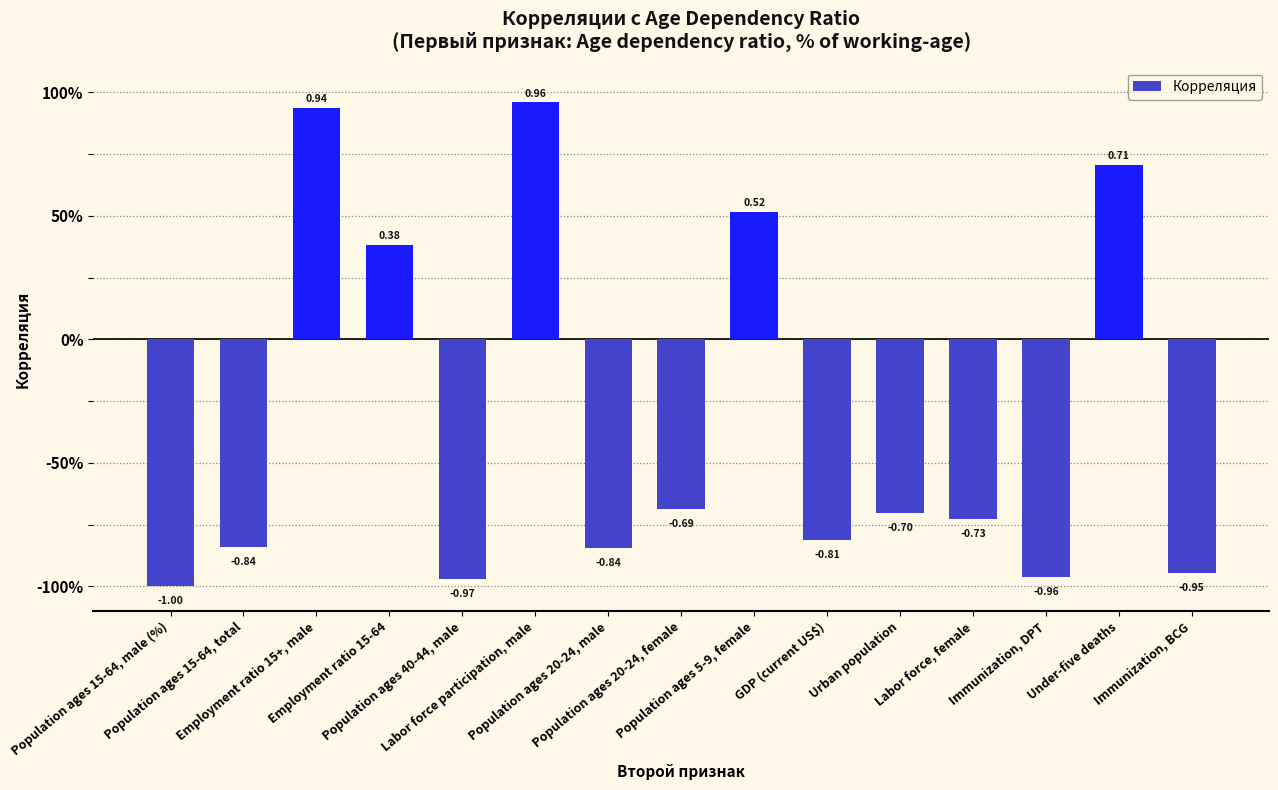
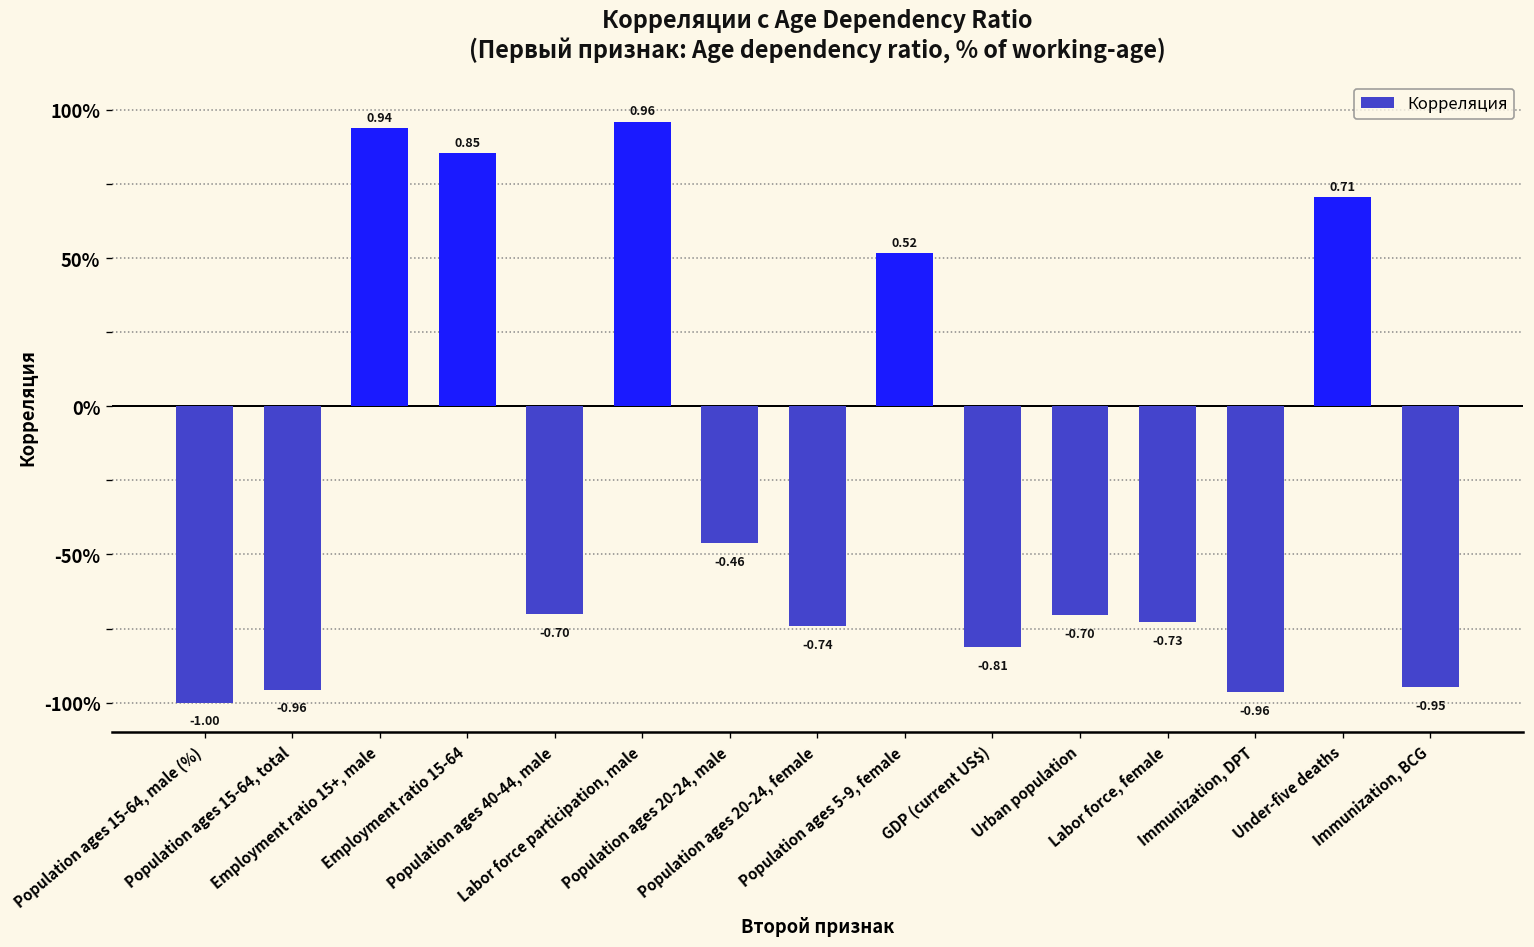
Population ages 15-64, total: -0.84 -> -0.96
Employment ratio 15-64: 0.38 -> 0.85
Population ages 40-44, male: -0.97 -> -0.70
Population ages 20-24, male: -0.84 -> -0.46
Population ages 20-24, female: -0.69 -> -0.74
